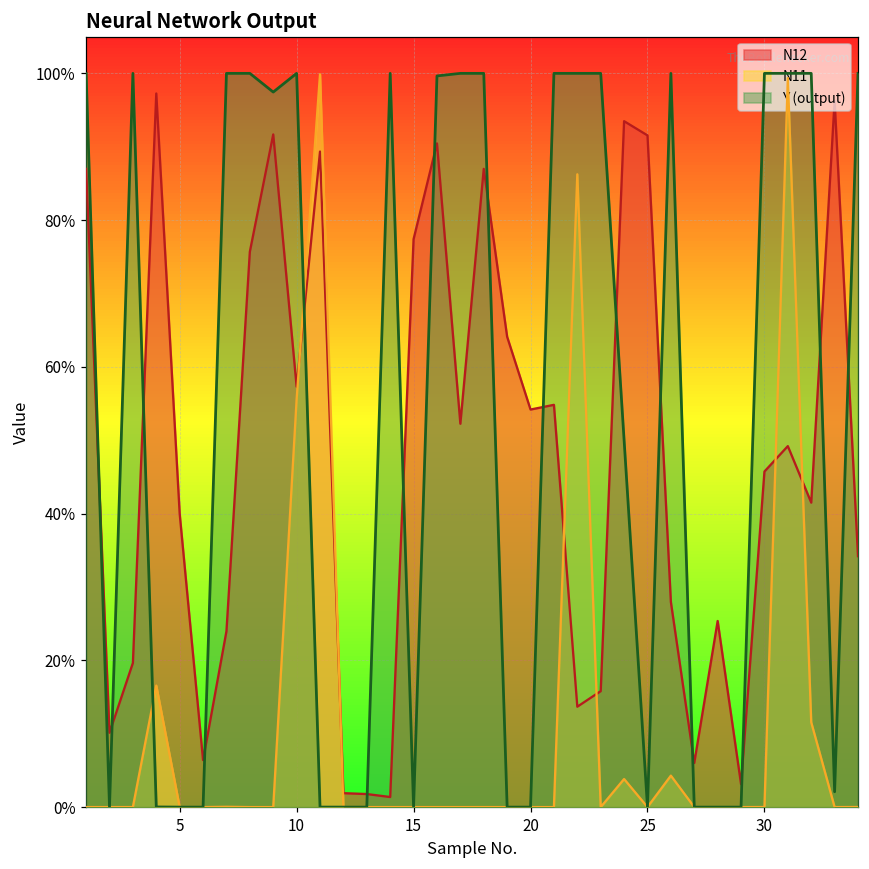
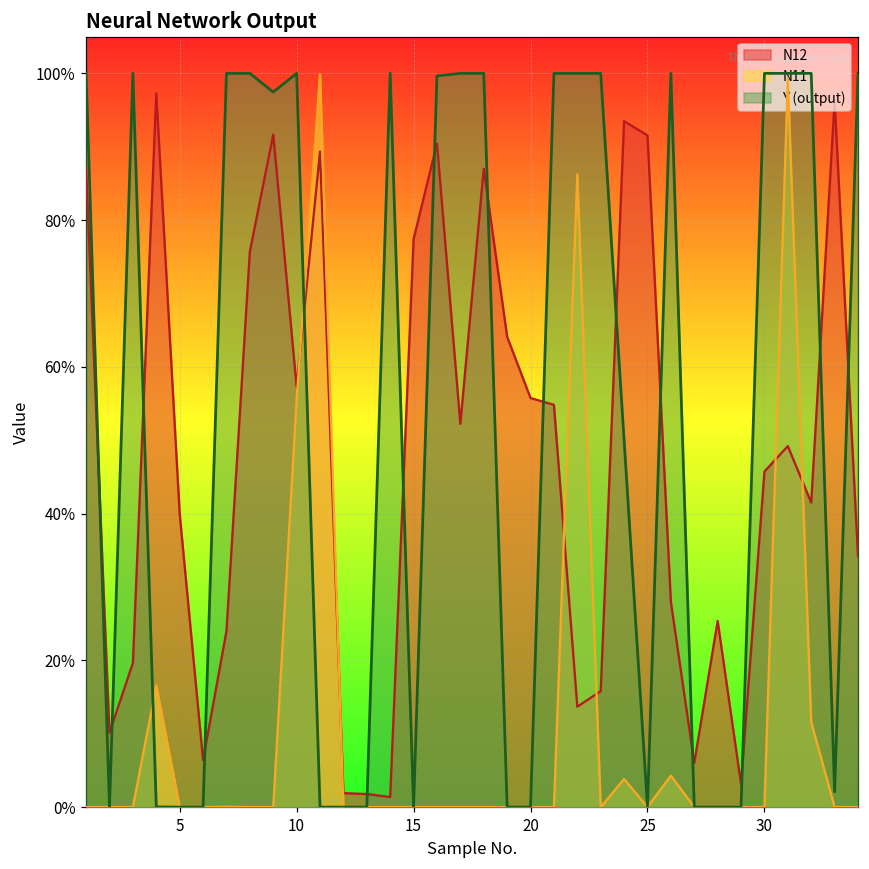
N12, 20: 54% -> 56%
